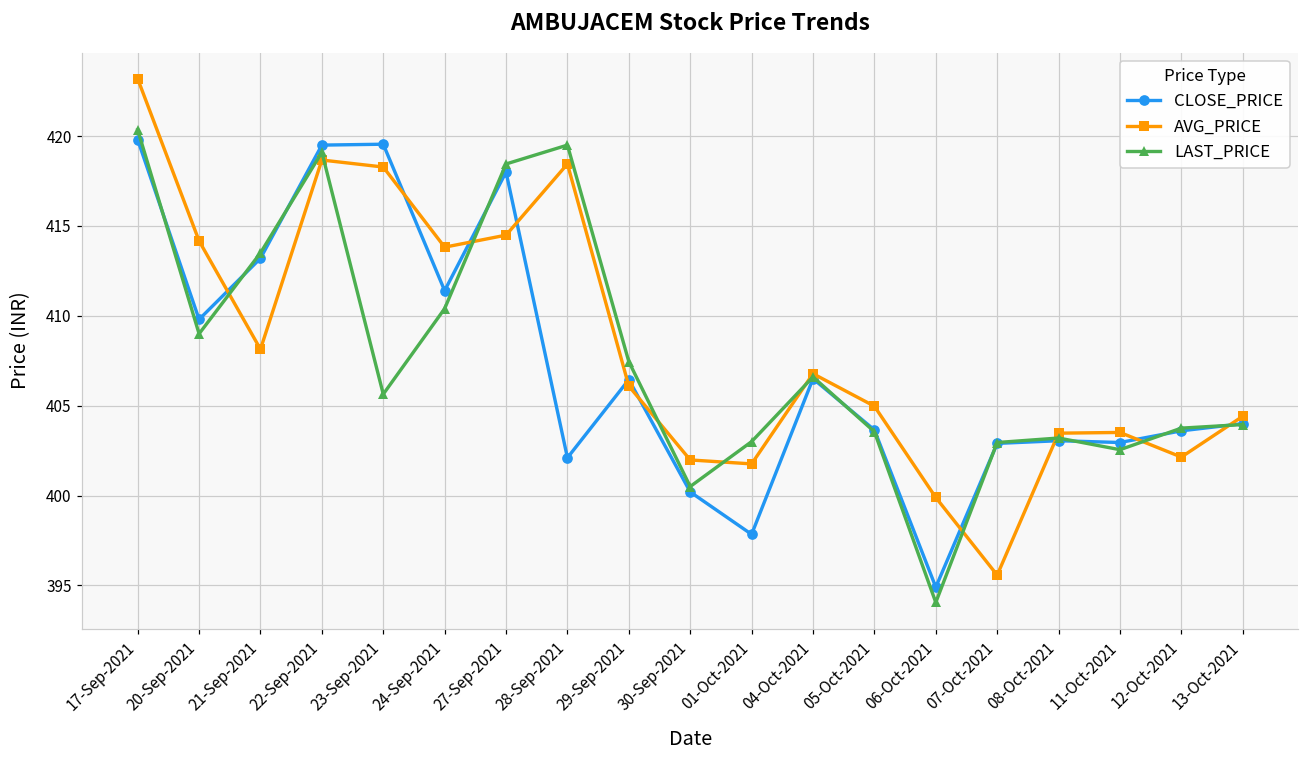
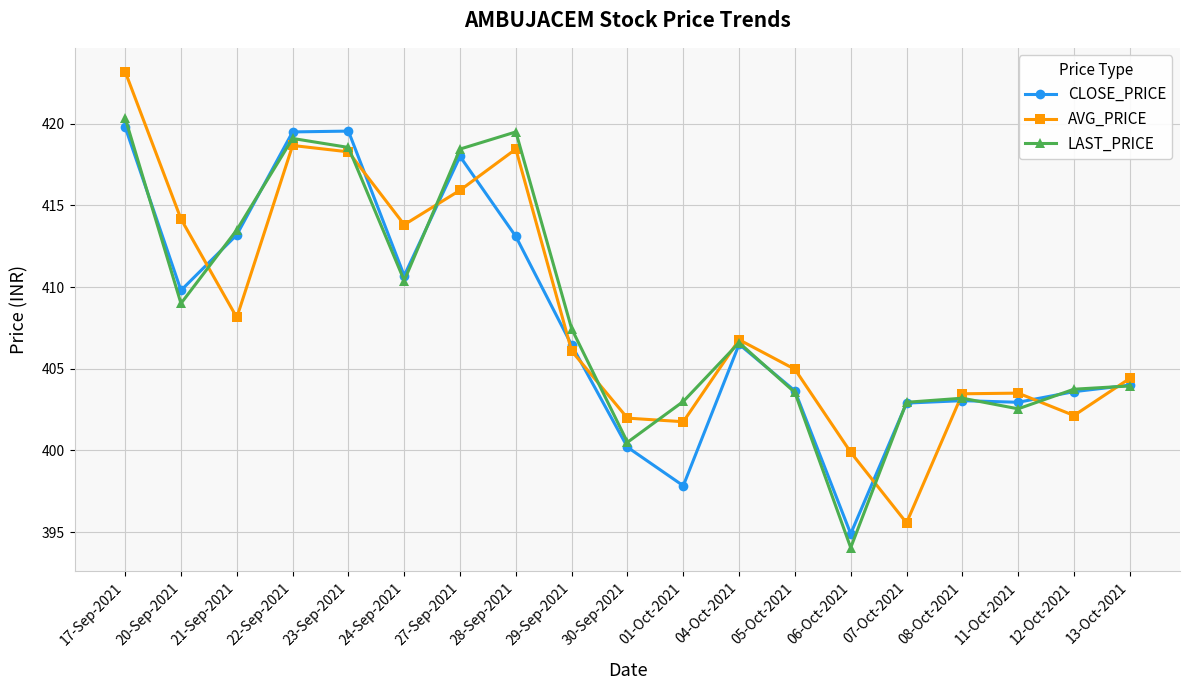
LAST_PRICE, 23-Sep-2021: 405.6 -> 418.6
CLOSE_PRICE, 24-Sep-2021: 411.4 -> 410.7
AVG_PRICE, 27-Sep-2021: 414.5 -> 415.9
CLOSE_PRICE, 28-Sep-2021: 402.1 -> 413.1
